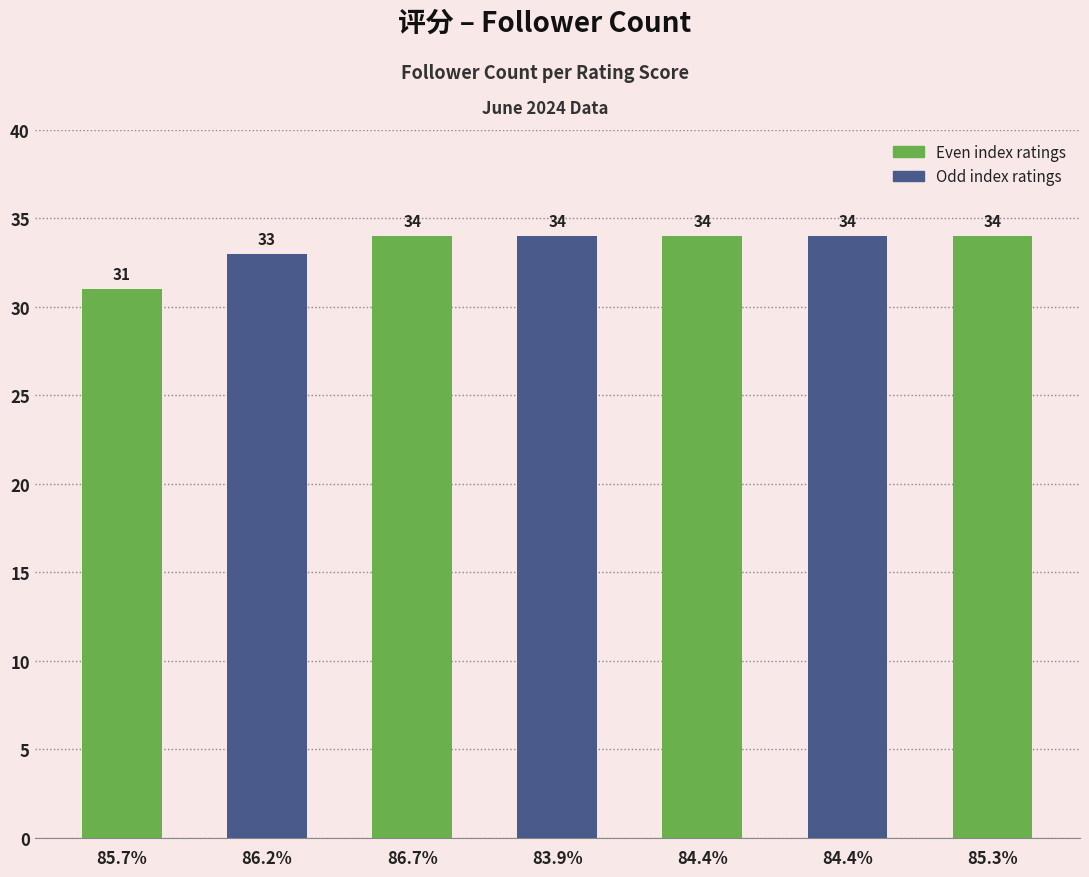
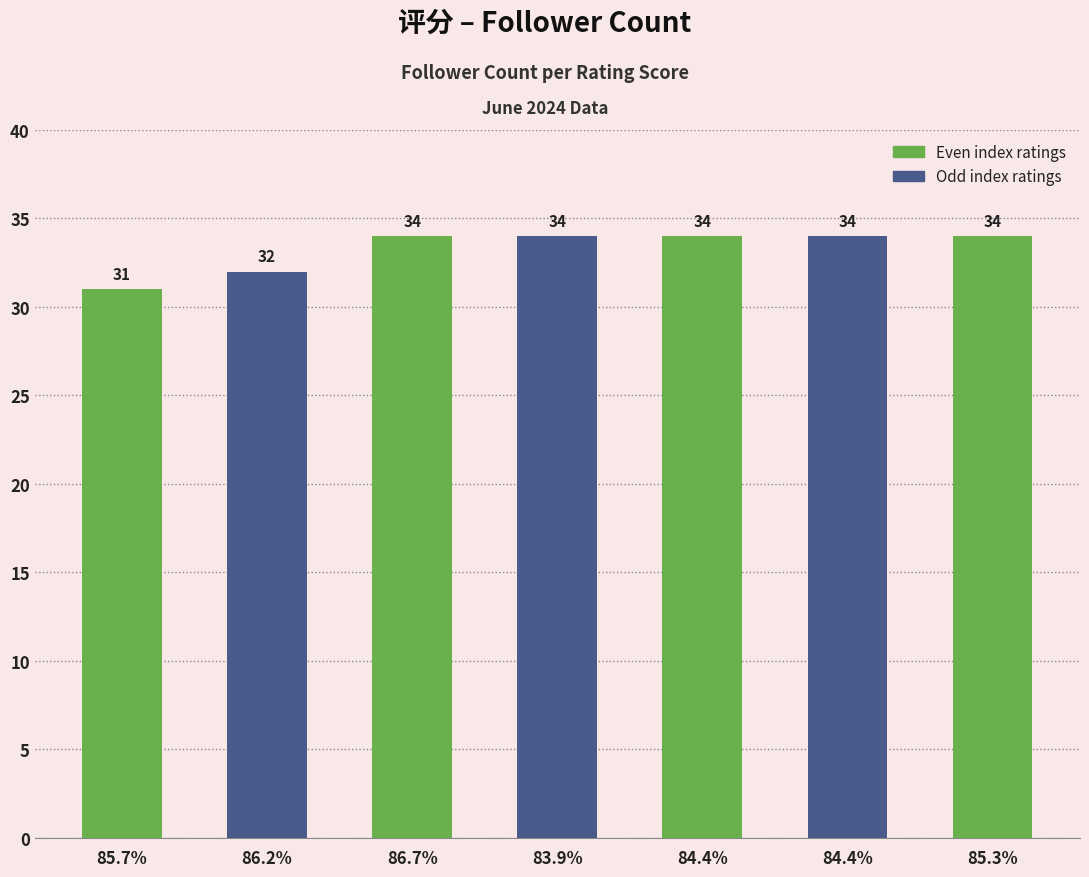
86.2%: 33 -> 32
